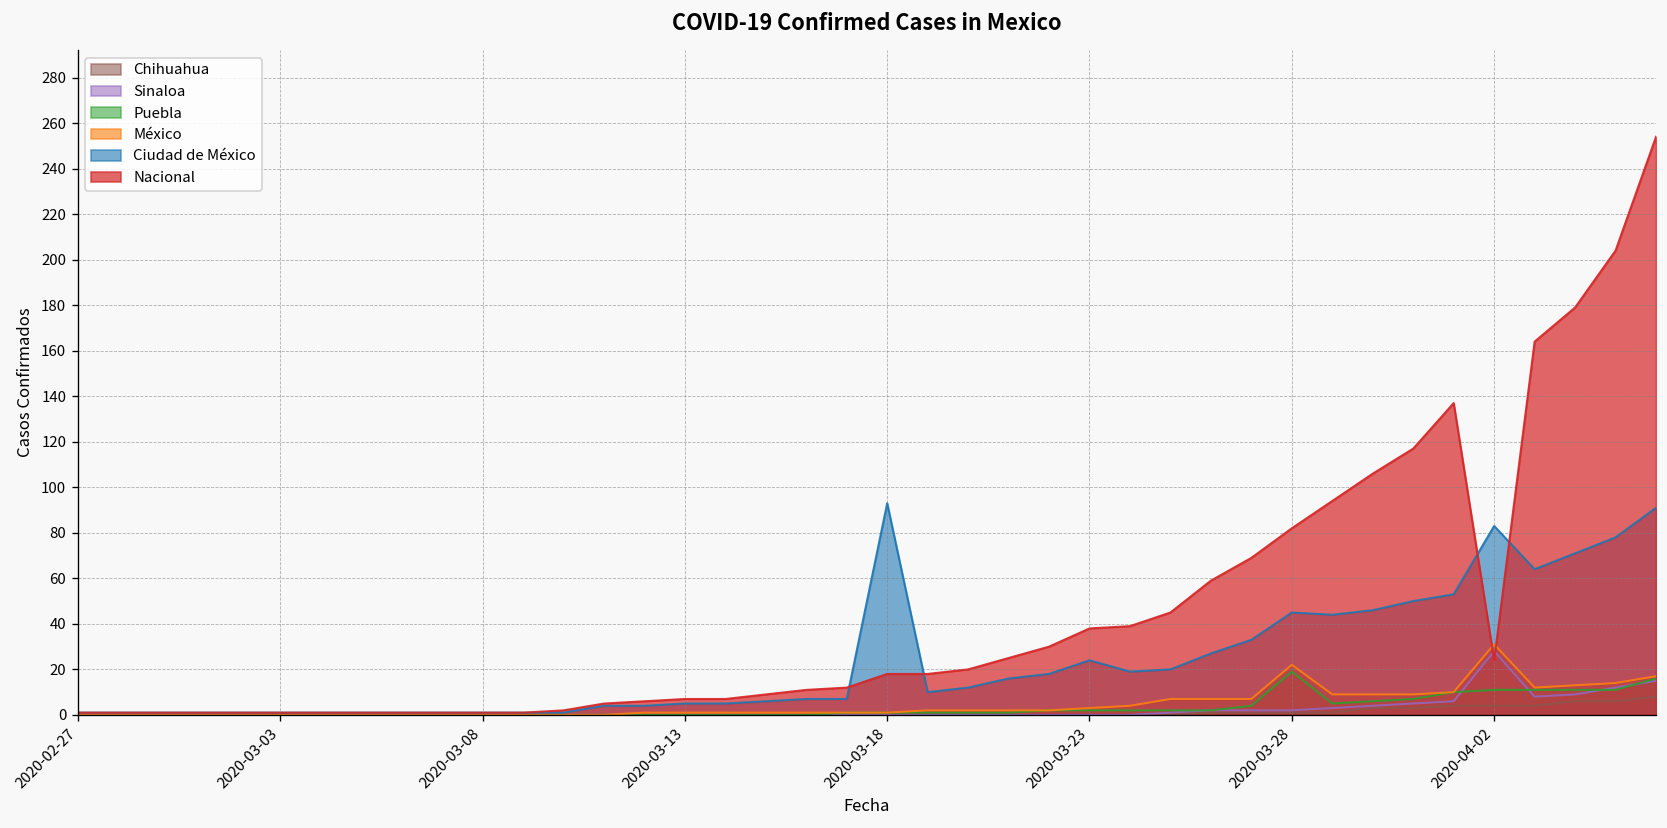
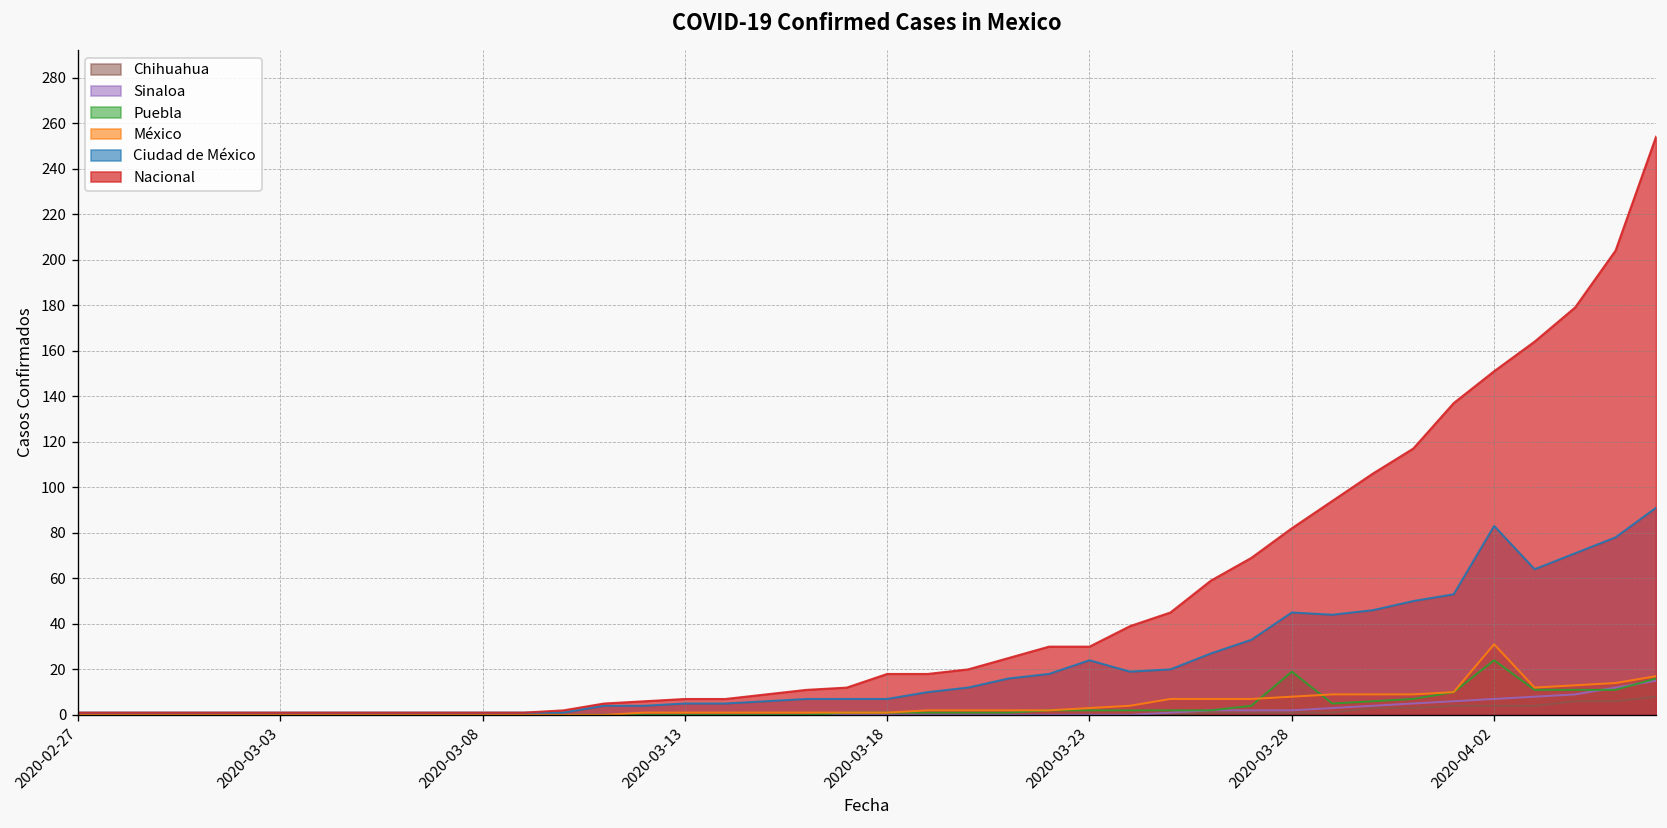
Ciudad de México, 2020-03-18: 93 -> 7
Nacional, 2020-03-23: 38 -> 30
México, 2020-03-28: 22 -> 8
Sinaloa, 2020-04-02: 28 -> 7
Puebla, 2020-04-02: 11 -> 24
Nacional, 2020-04-02: 24 -> 151
